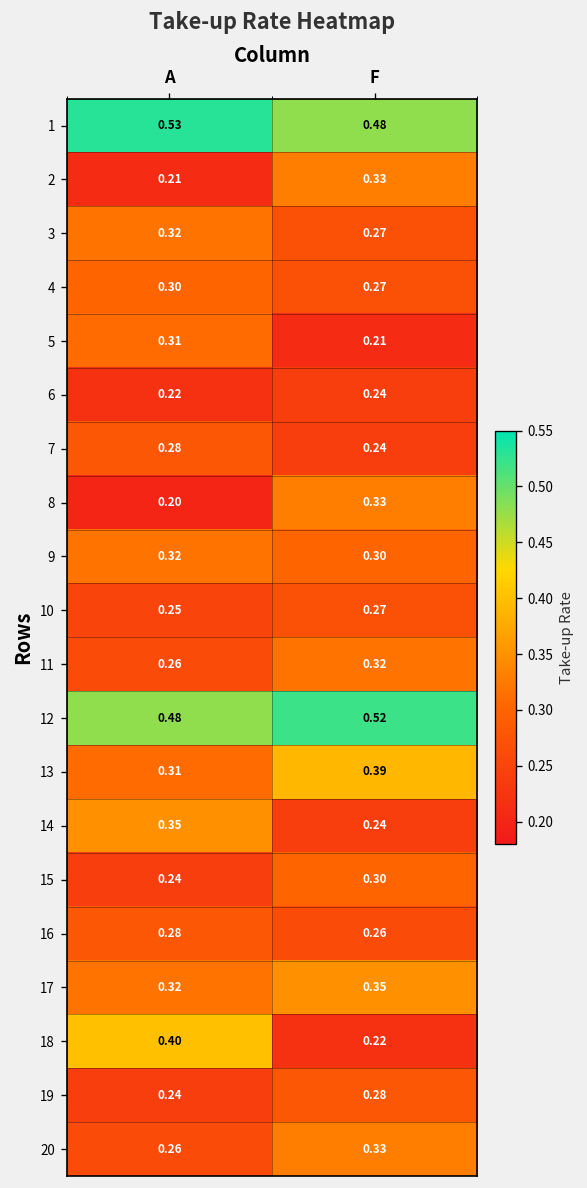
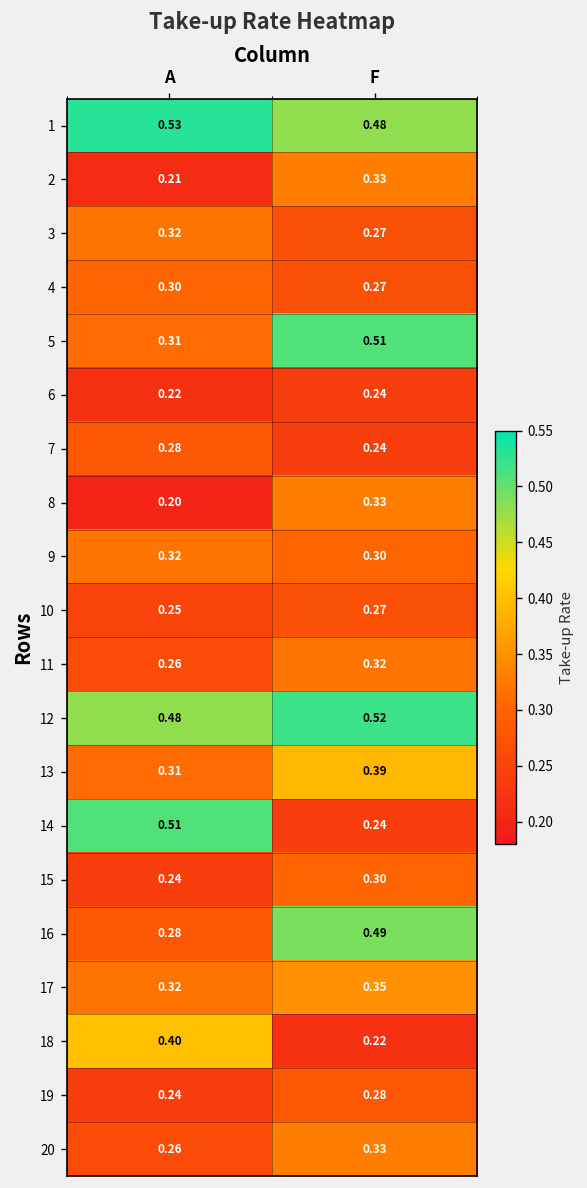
5, F: 0.21 -> 0.51
14, A: 0.35 -> 0.51
16, F: 0.26 -> 0.49
